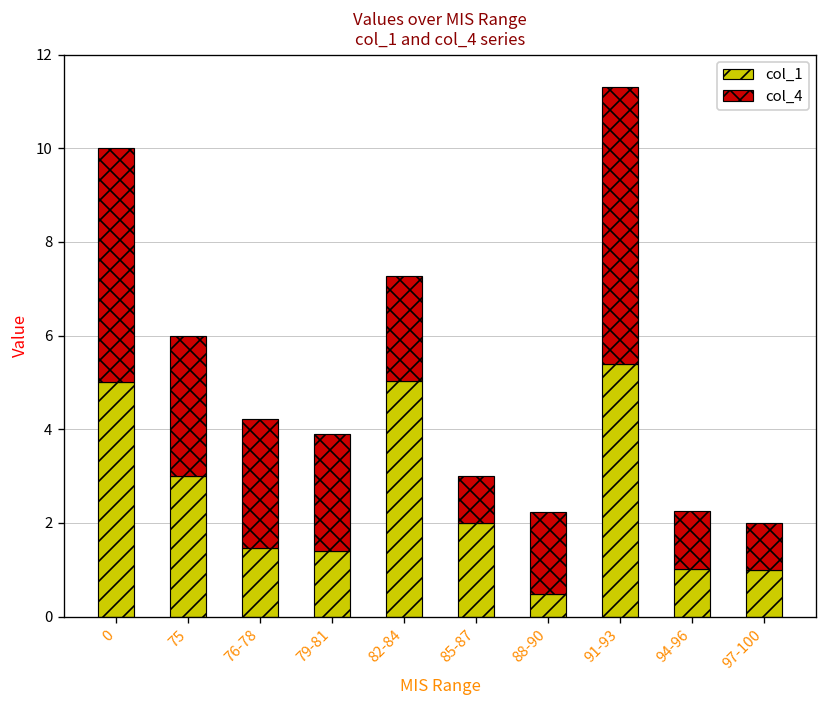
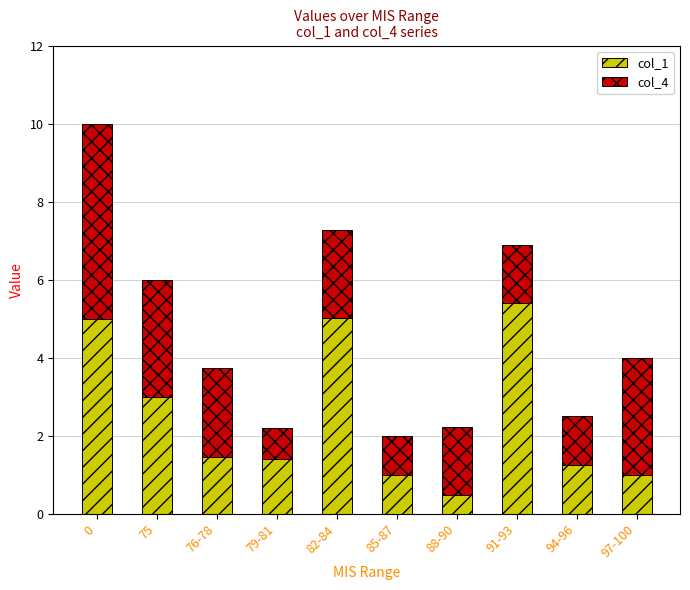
col_4, 76-78: 2.8 -> 2.3
col_4, 79-81: 2.5 -> 0.8
col_1, 85-87: 2 -> 1
col_4, 91-93: 5.9 -> 1.5
col_1, 94-96: 1.0 -> 1.3
col_4, 97-100: 1 -> 3
